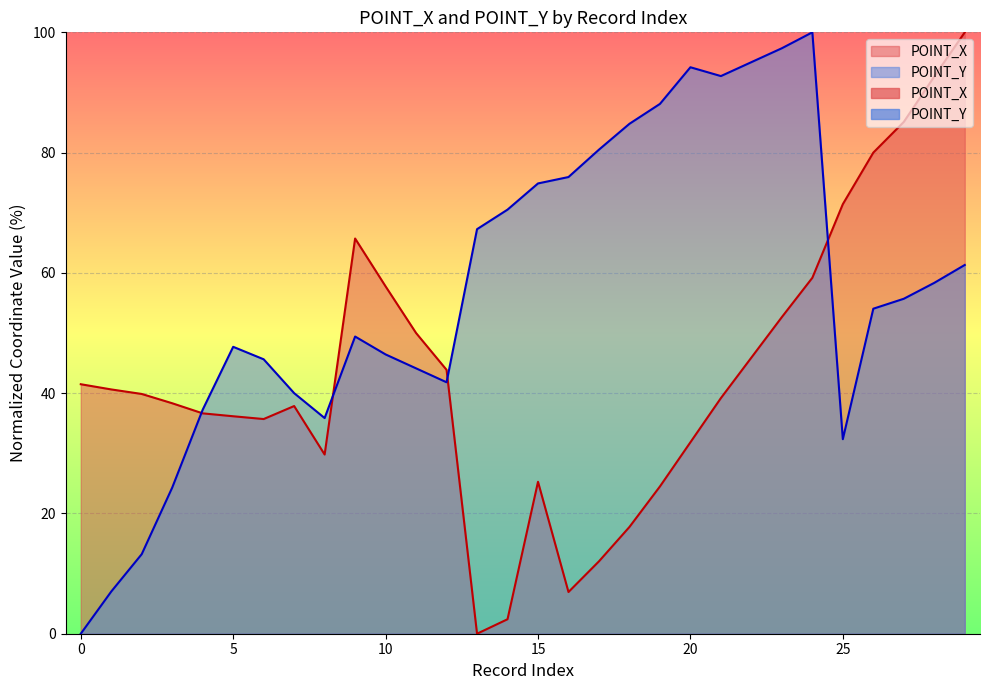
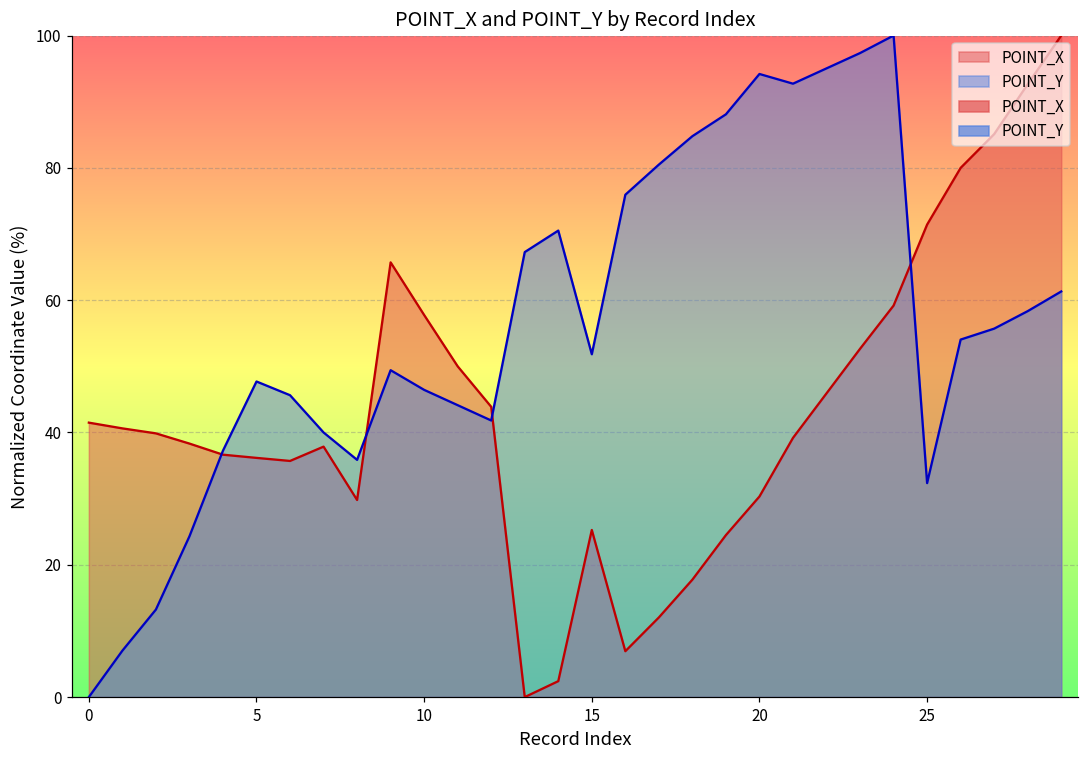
POINT_Y, 15: 75 -> 52
POINT_X, 20: 32 -> 30
